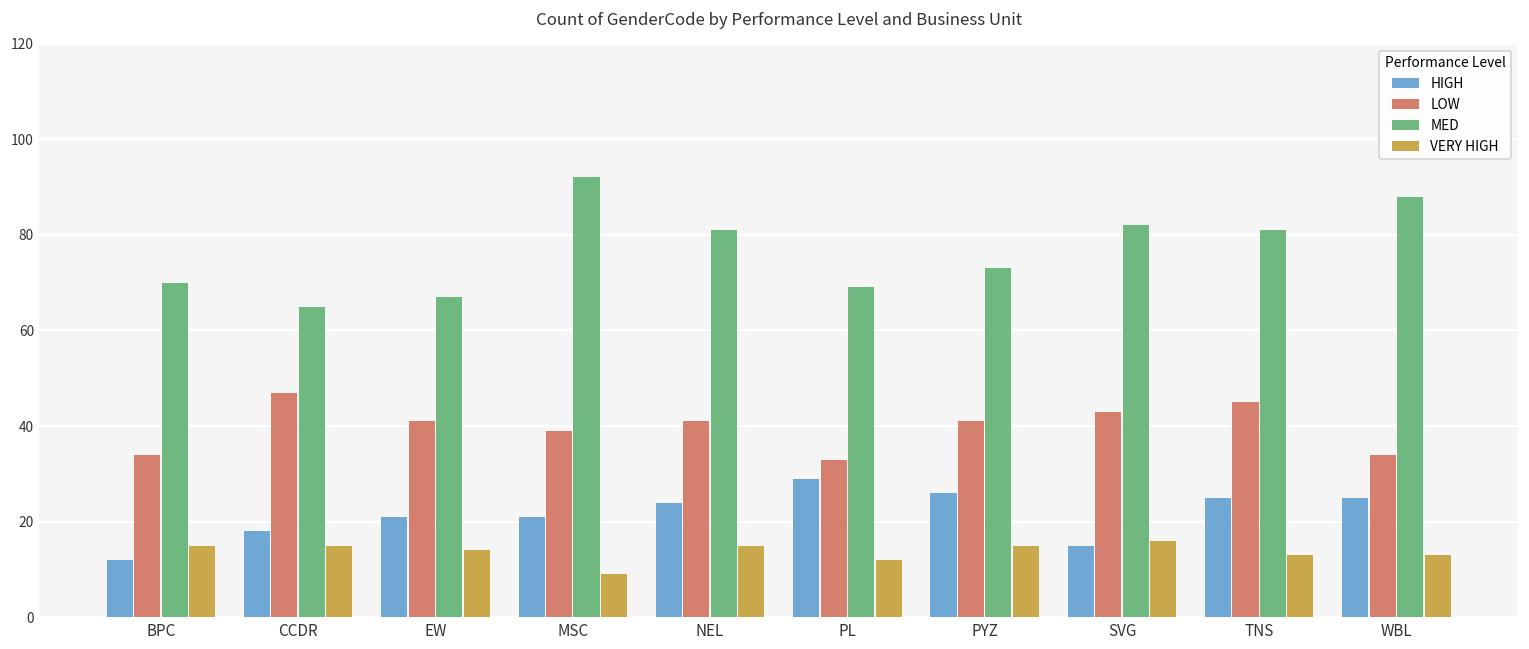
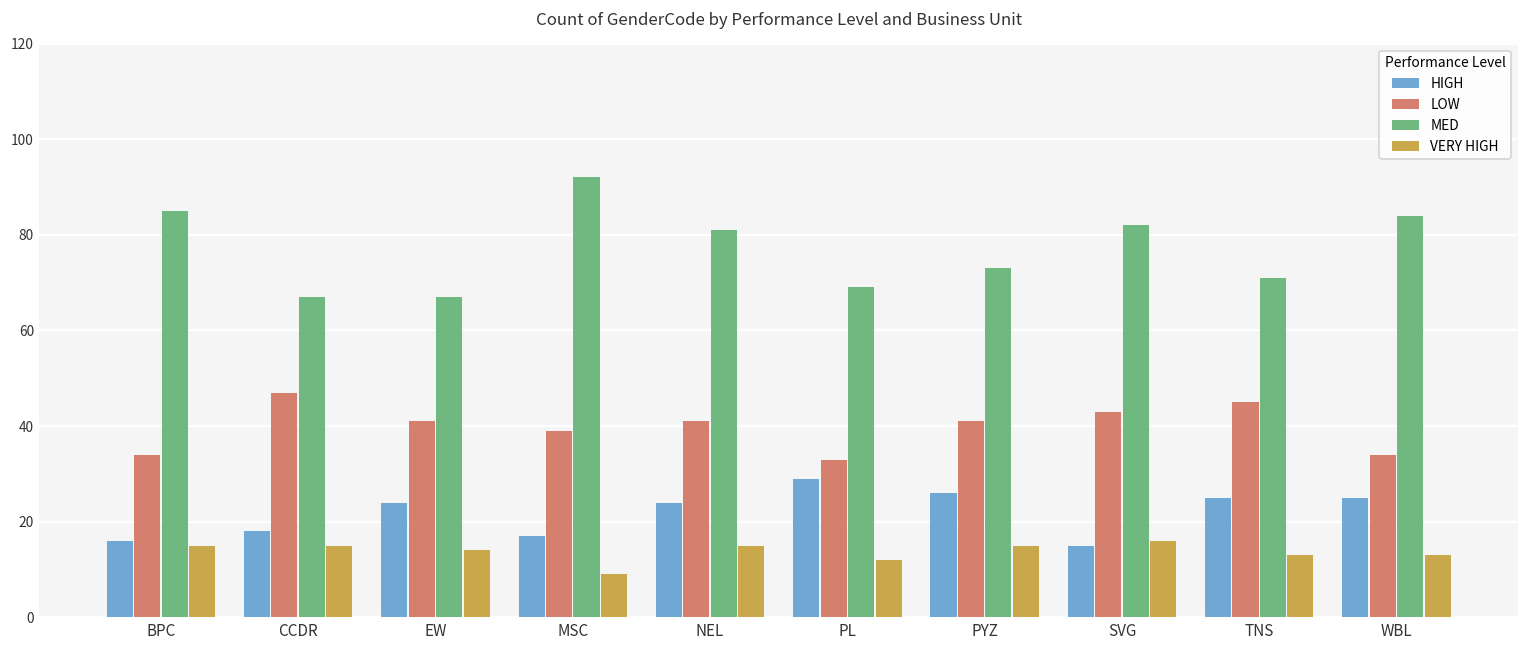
HIGH, BPC: 12 -> 16
MED, BPC: 70 -> 85
MED, CCDR: 65 -> 67
HIGH, EW: 21 -> 24
HIGH, MSC: 21 -> 17
MED, TNS: 81 -> 71
MED, WBL: 88 -> 84
